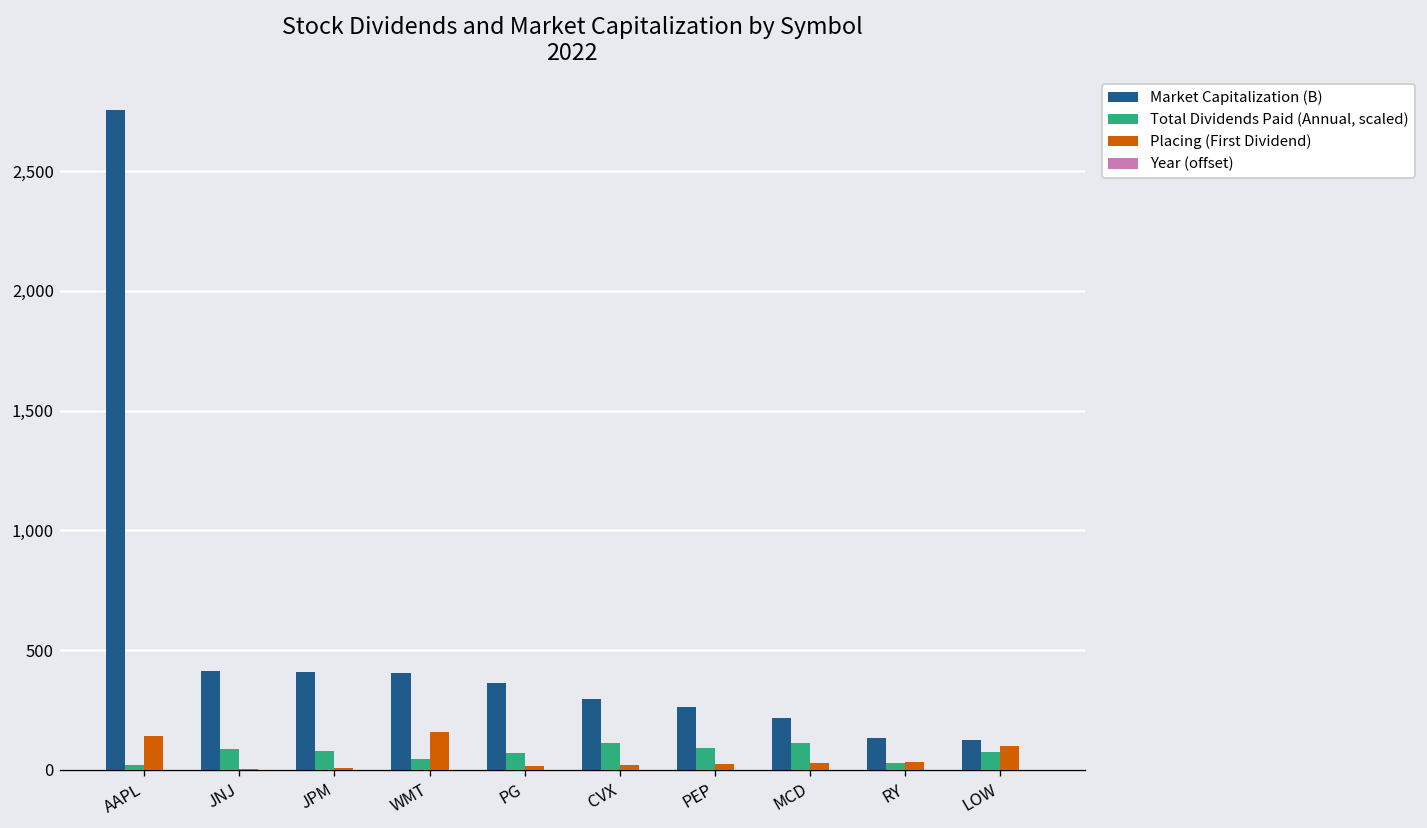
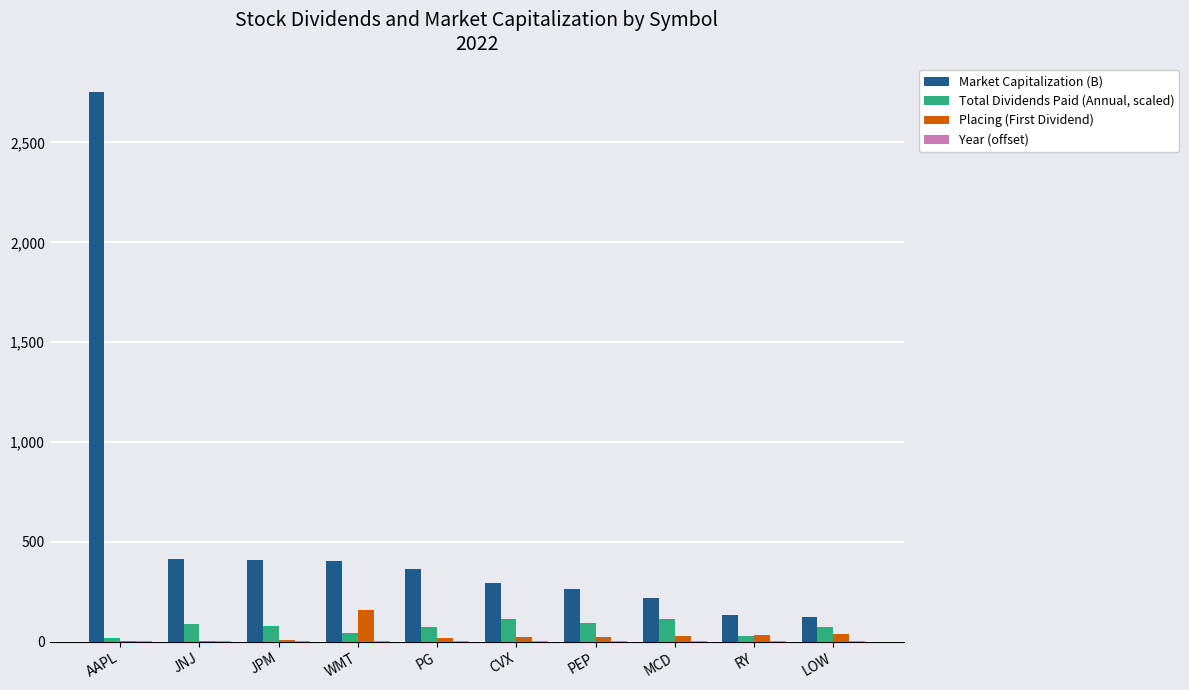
Placing (First Dividend), AAPL: 140 -> 0
Placing (First Dividend), LOW: 100 -> 40
